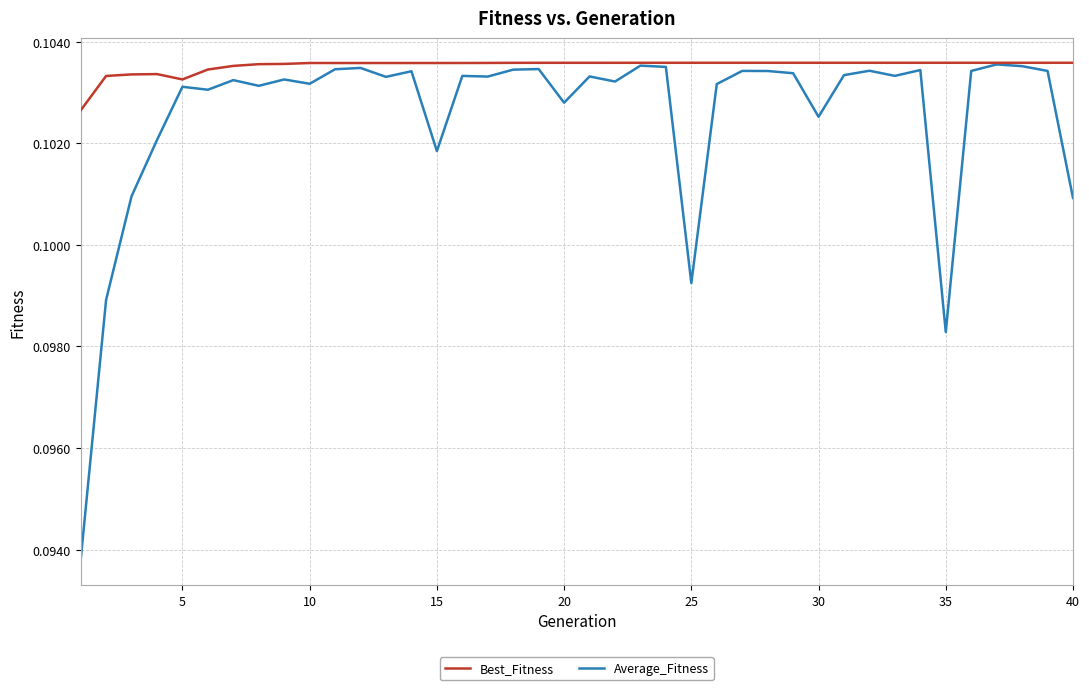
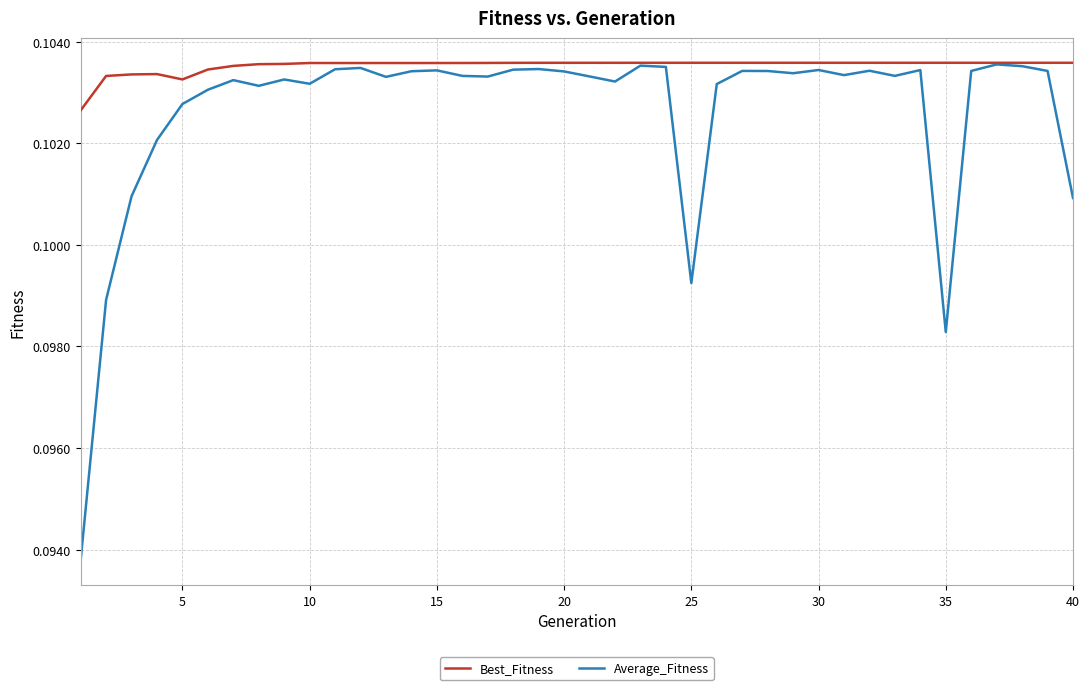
Average_Fitness, 5: 0.1031 -> 0.1028
Average_Fitness, 15: 0.1018 -> 0.1034
Average_Fitness, 20: 0.1028 -> 0.1034
Average_Fitness, 30: 0.1025 -> 0.1034
